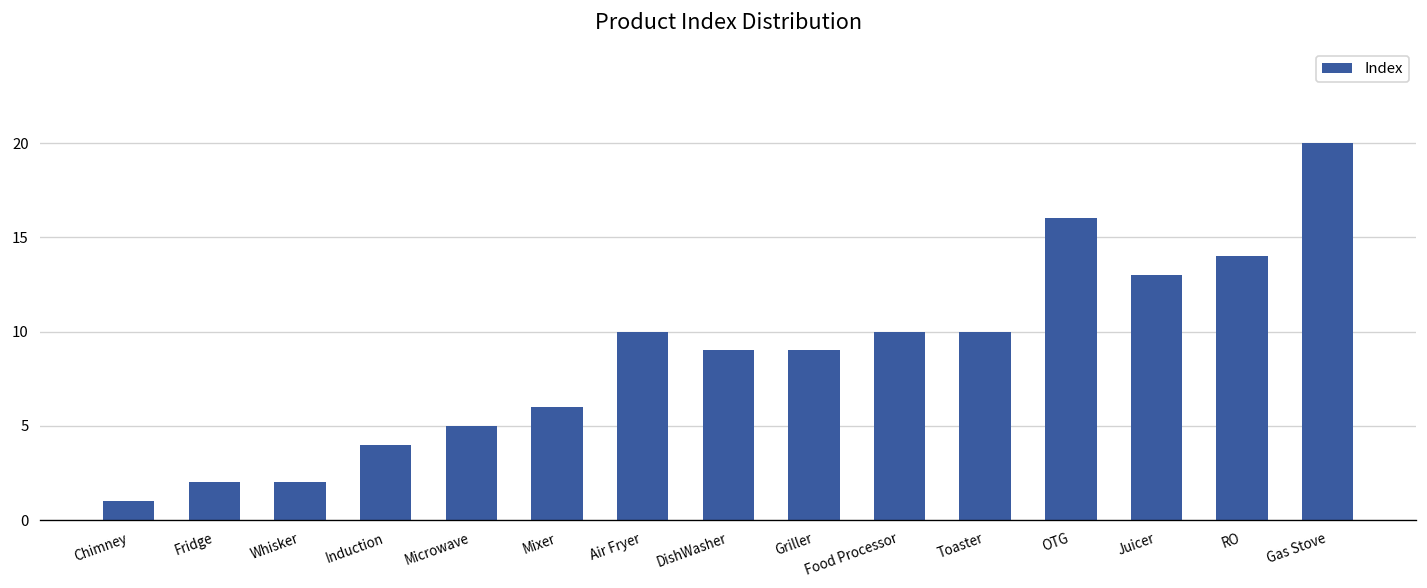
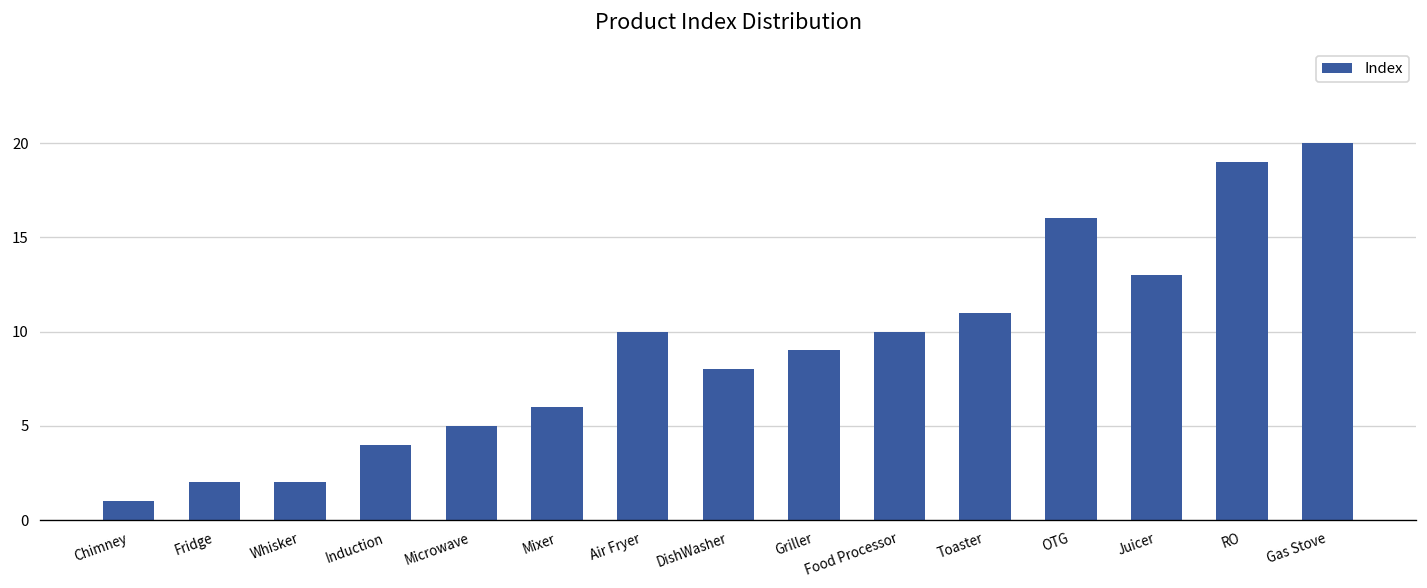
DishWasher: 9 -> 8
Toaster: 10 -> 11
RO: 14 -> 19
